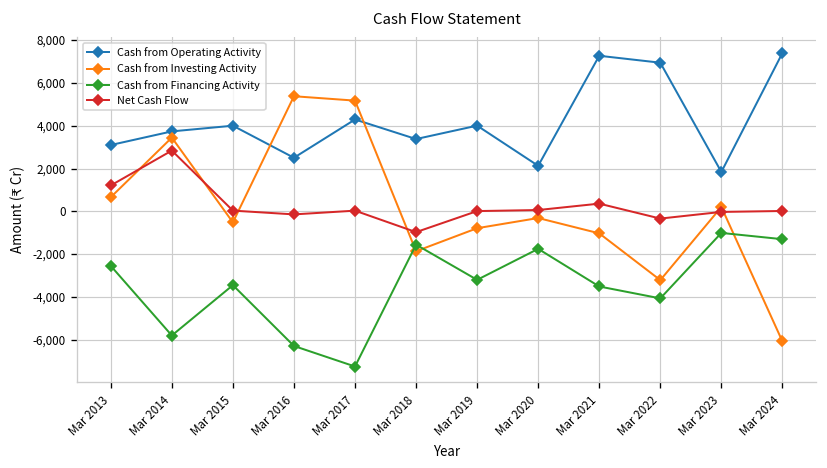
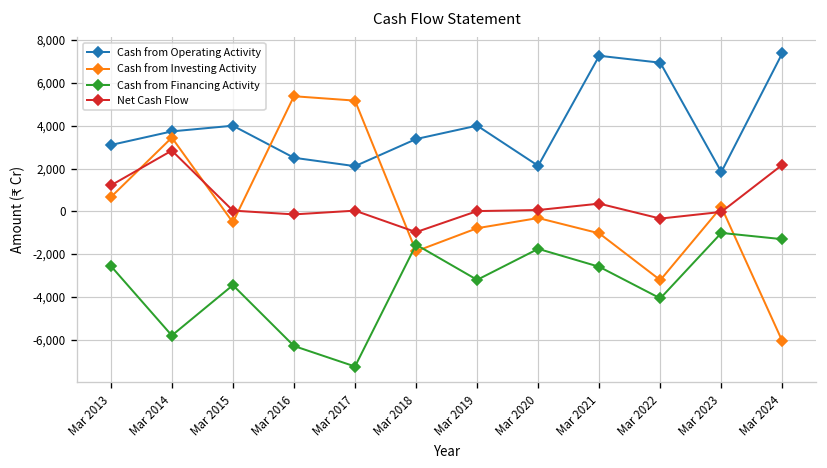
Cash from Operating Activity, Mar 2017: 4,300 -> 2,100
Cash from Financing Activity, Mar 2021: -3,500 -> -2,600
Net Cash Flow, Mar 2024: 0 -> 2,200
